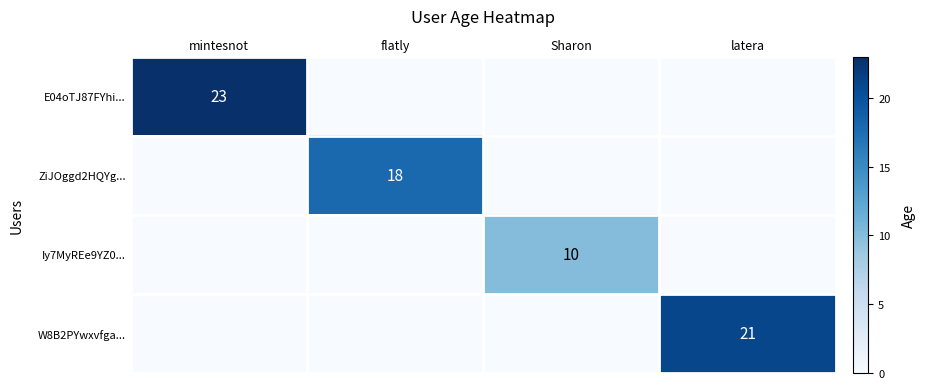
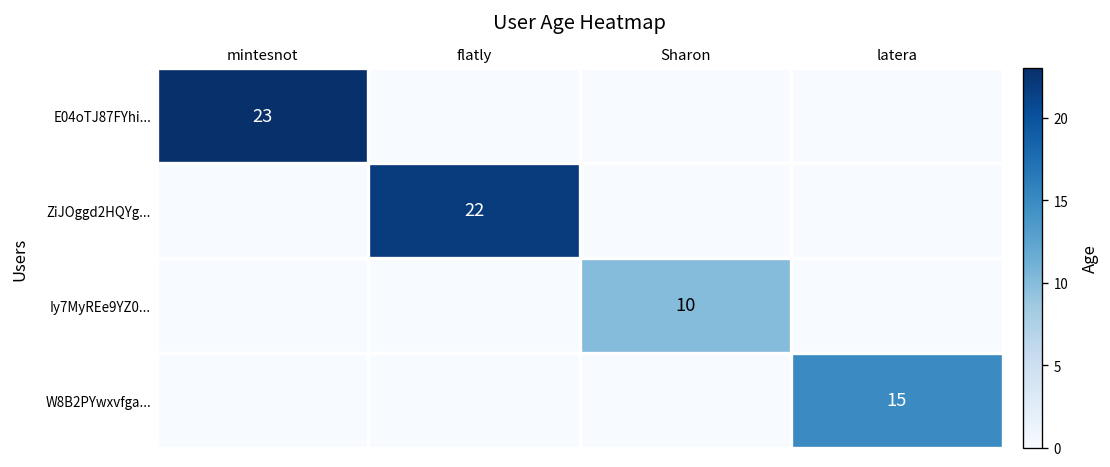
ZiJOggd2HQYg..., flatly: 18 -> 22
W8B2PYwxvfga..., latera: 21 -> 15
